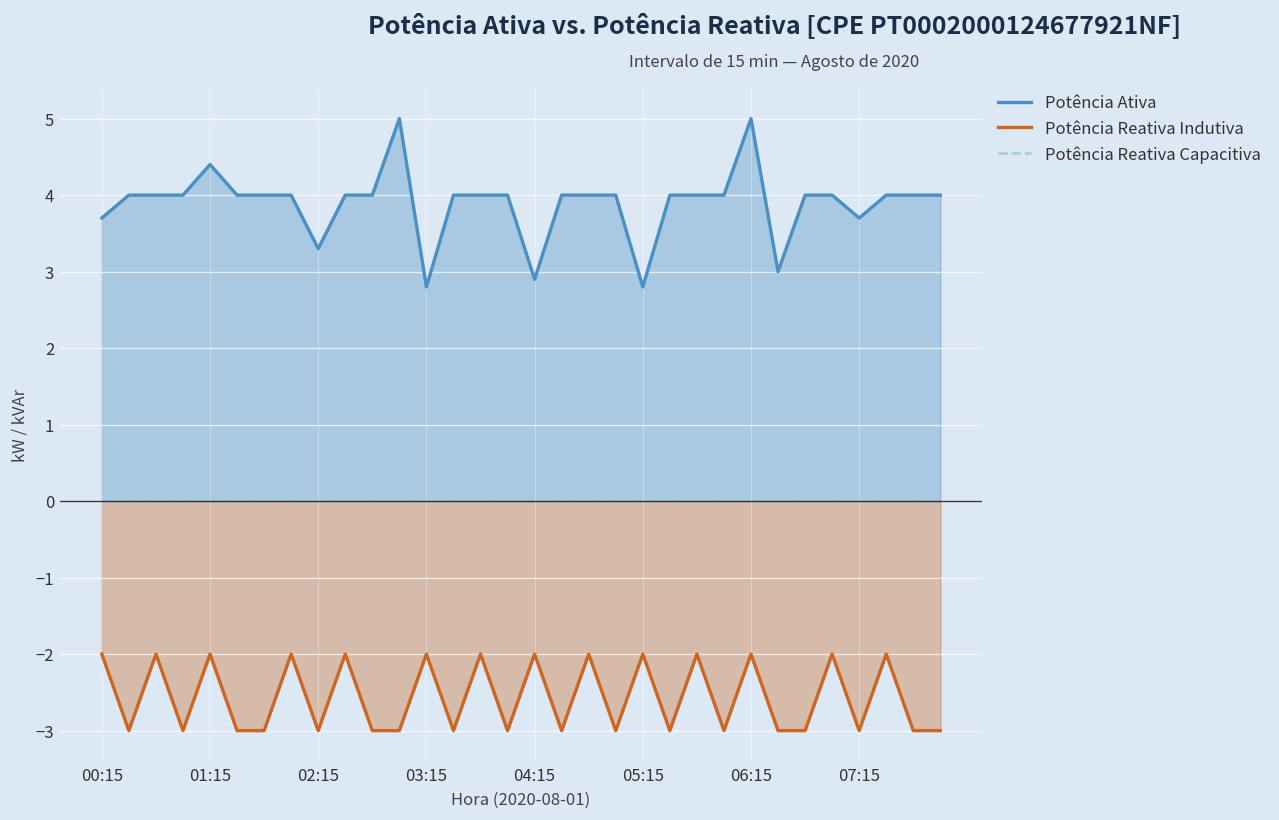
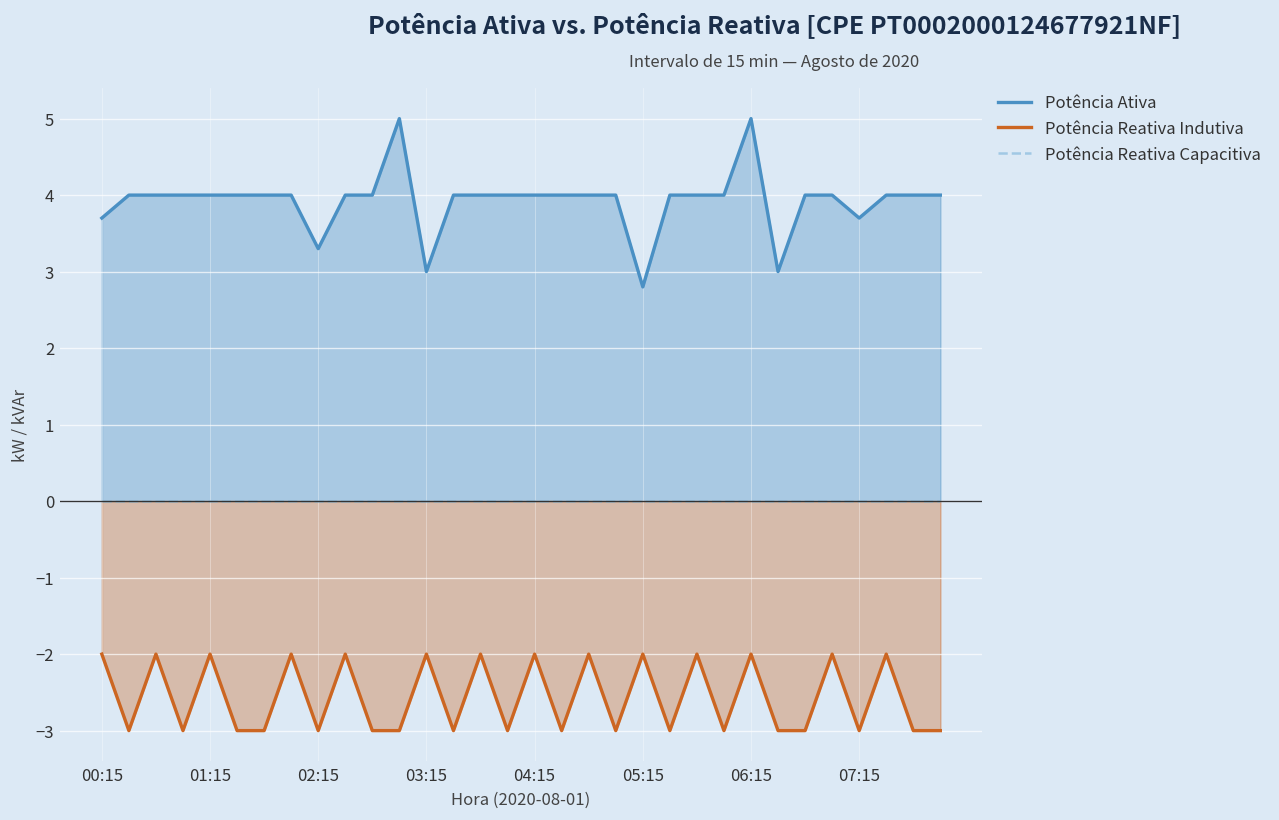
Potência Ativa, 01:15: 4.4 -> 4.0
Potência Ativa, 03:15: 2.8 -> 3.0
Potência Ativa, 04:15: 2.9 -> 4.0
